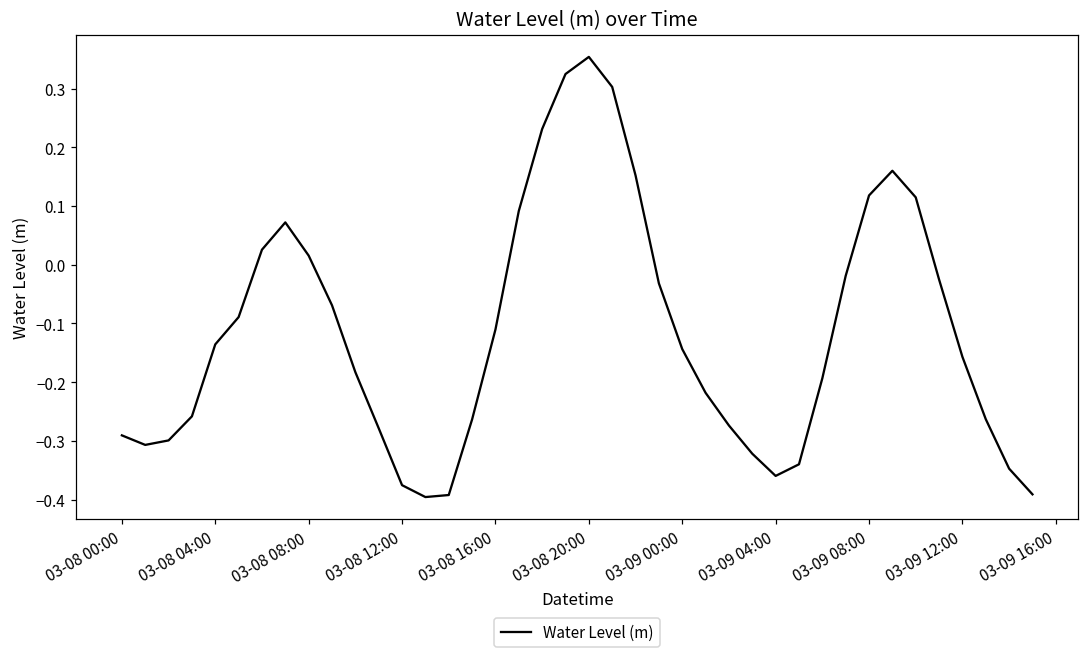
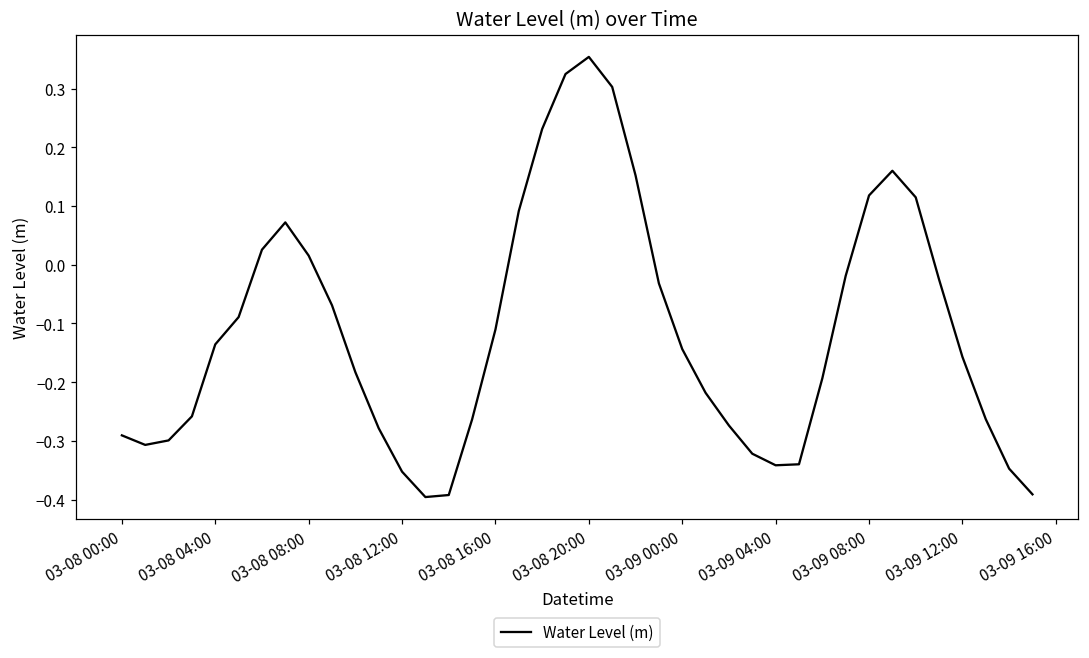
03-08 12:00: -0.38 -> -0.35
03-09 04:00: -0.36 -> -0.34
